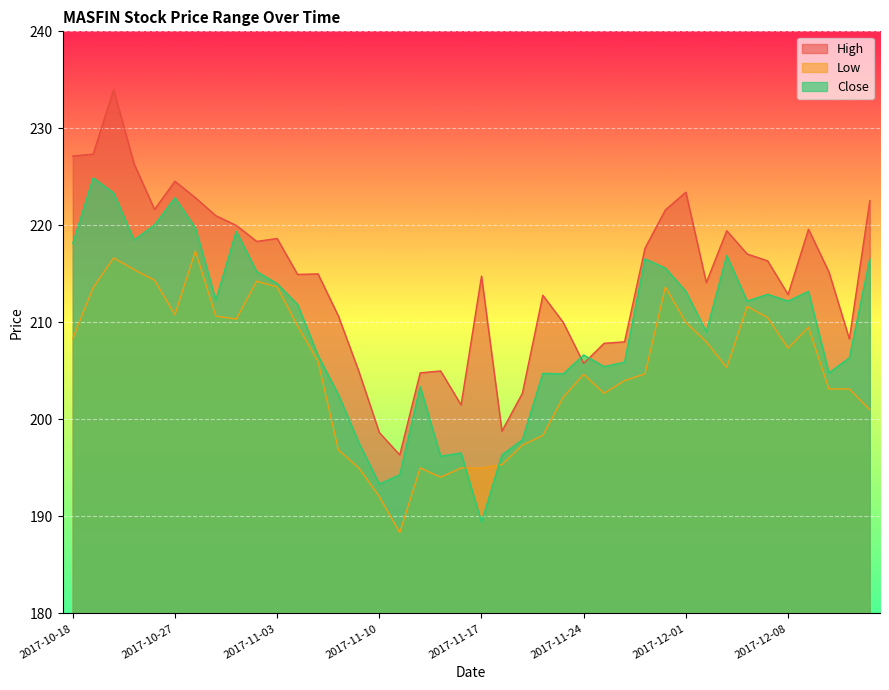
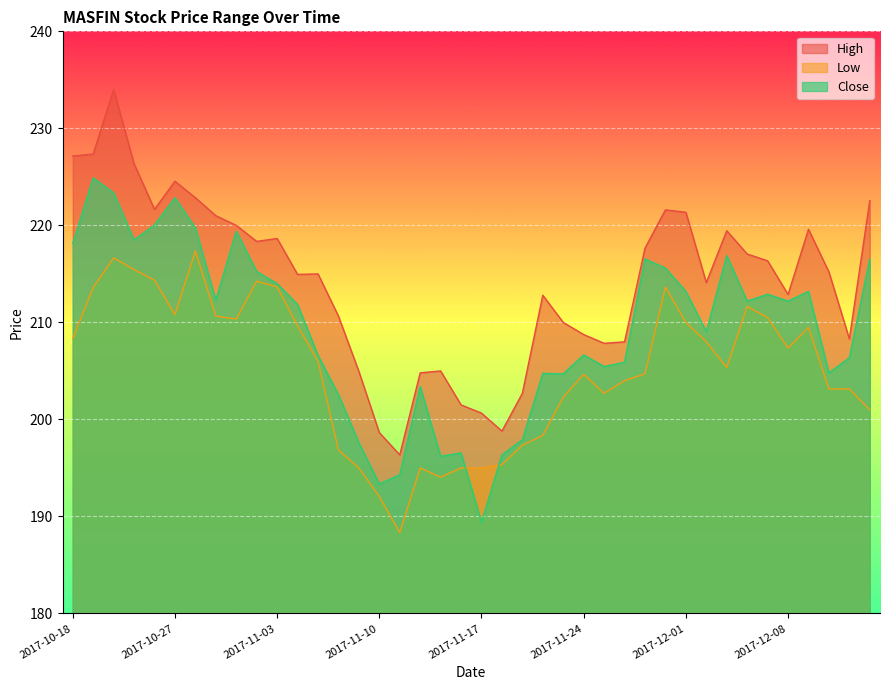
High, 2017-11-17: 215 -> 201
High, 2017-11-24: 206 -> 209
High, 2017-12-01: 223 -> 221
